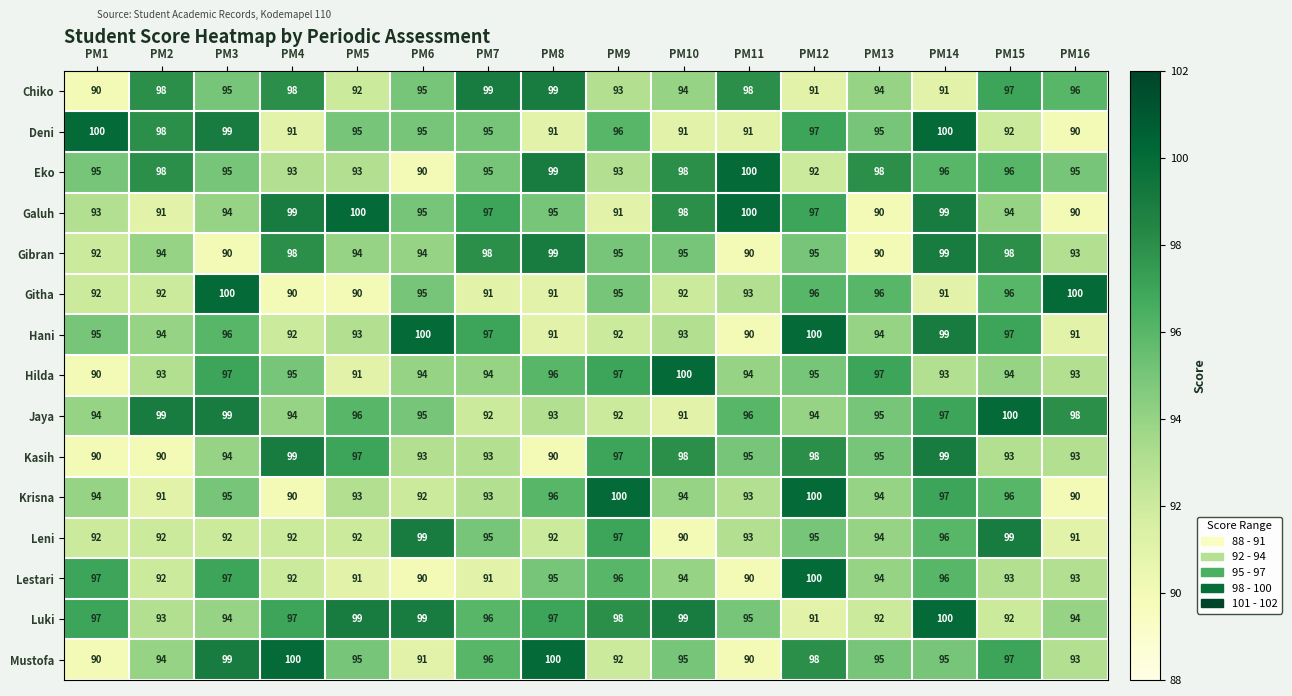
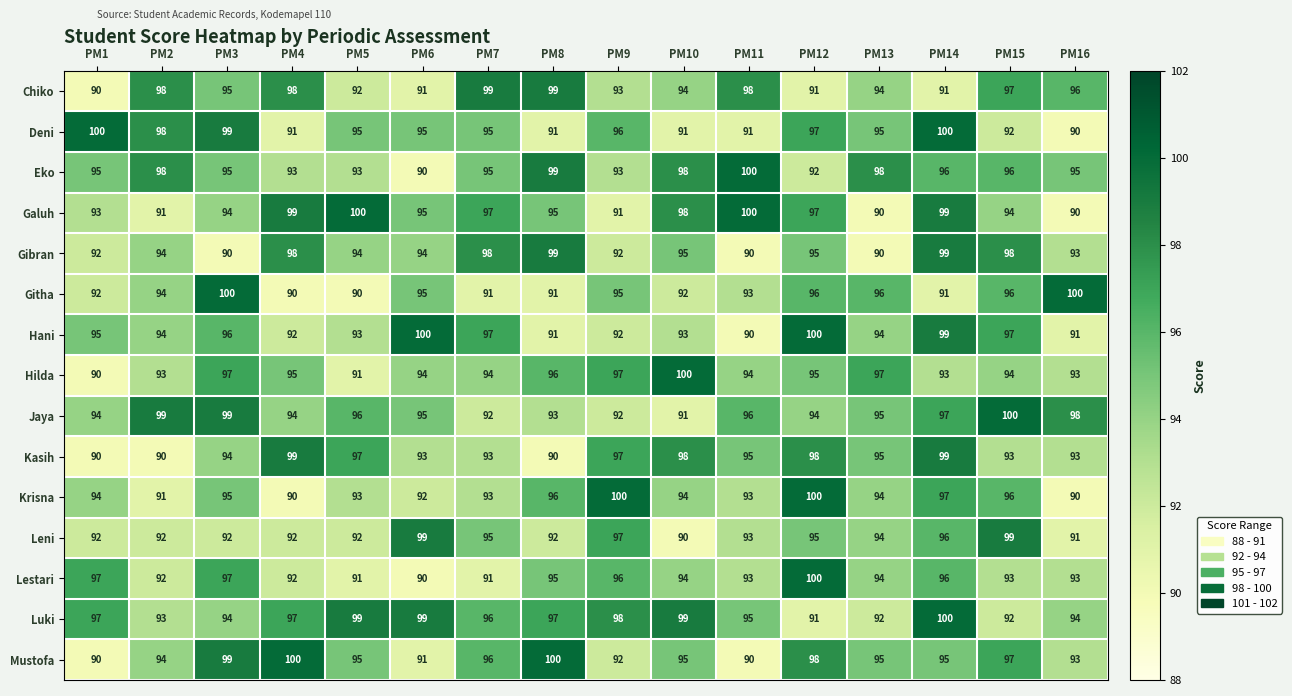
Chiko, PM6: 95 -> 91
Gibran, PM9: 95 -> 92
Githa, PM2: 92 -> 94
Lestari, PM11: 90 -> 93
